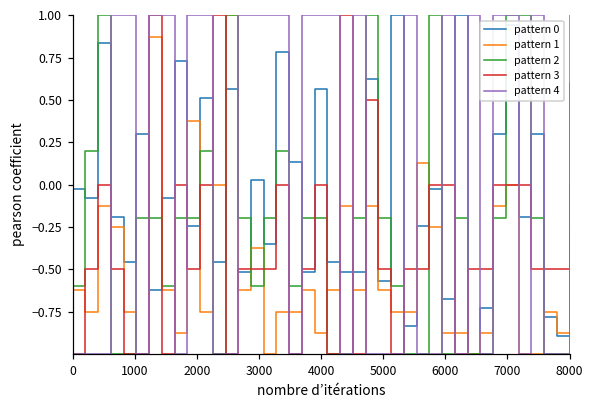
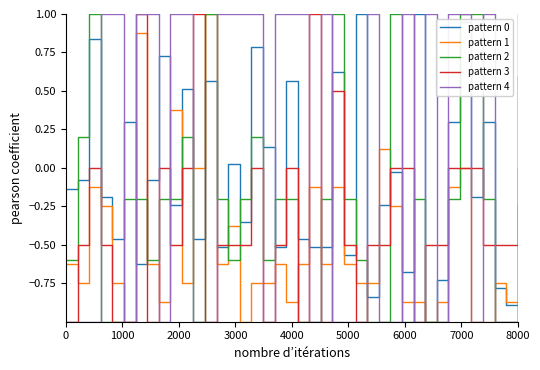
pattern 0, 0: -0.03 -> -0.14
